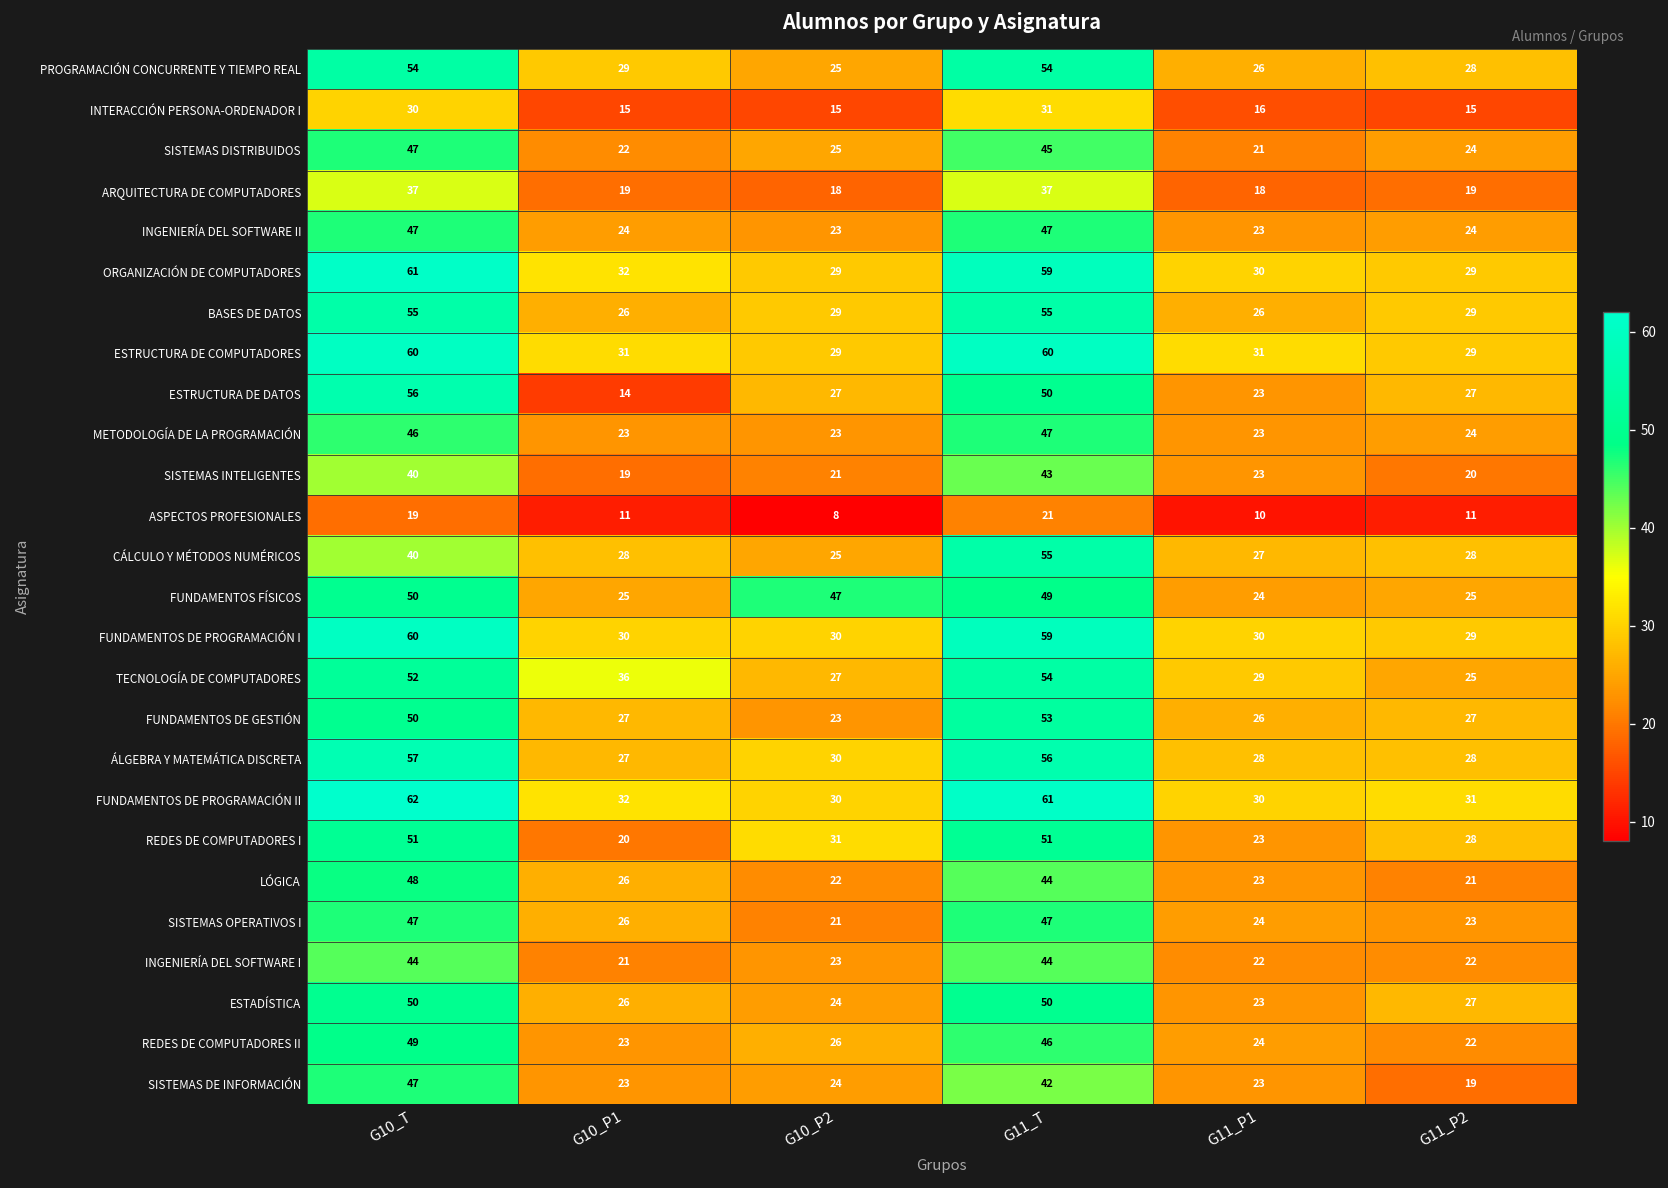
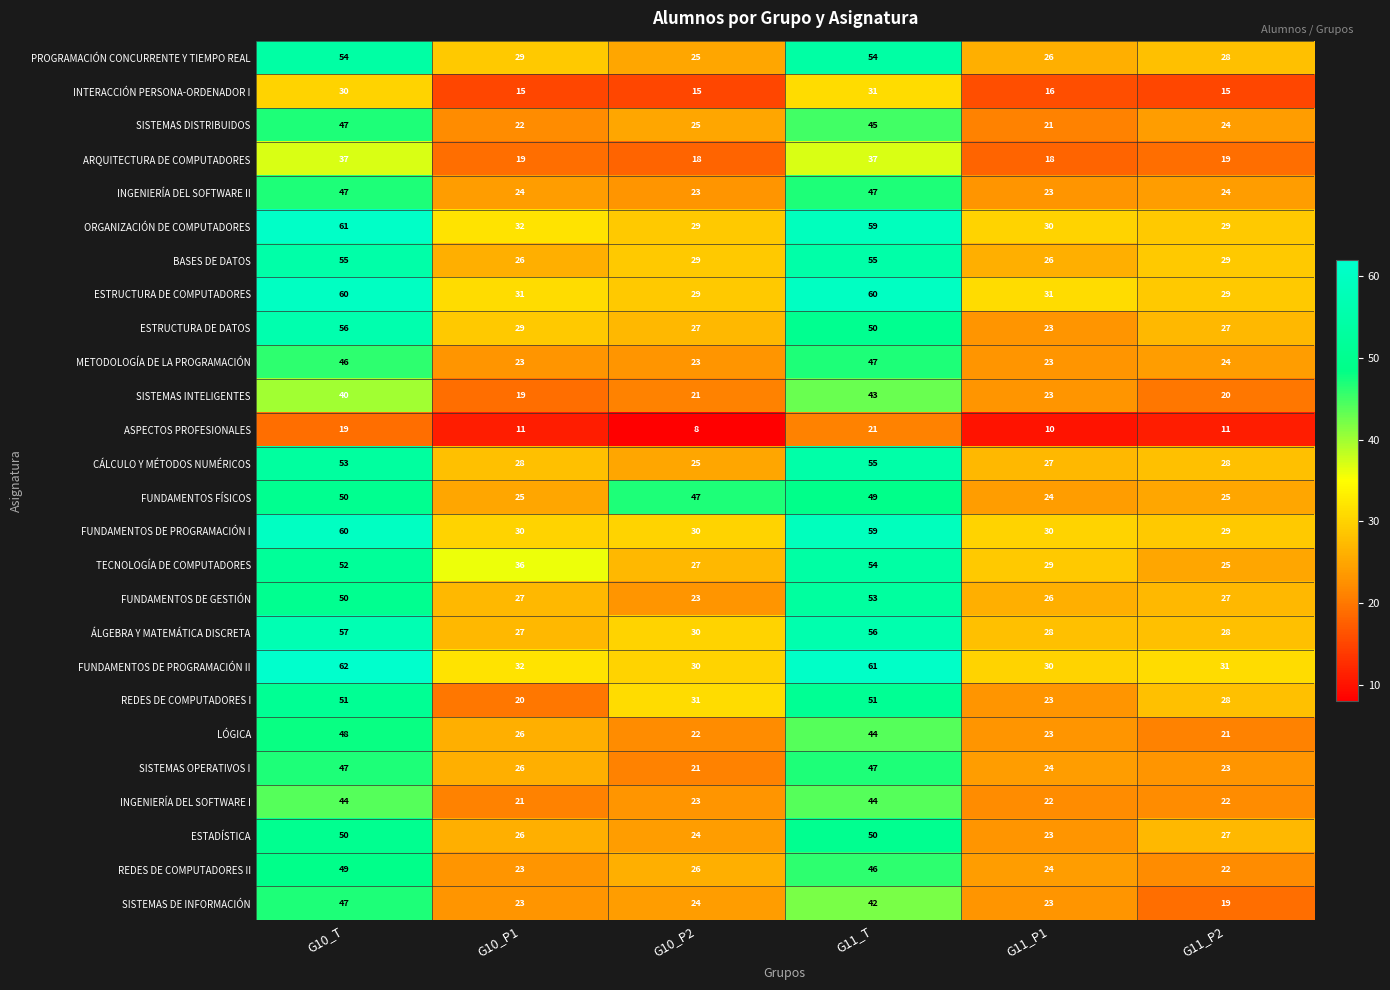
ESTRUCTURA DE DATOS, G10_P1: 14 -> 29
CÁLCULO Y MÉTODOS NUMÉRICOS, G10_T: 40 -> 53
